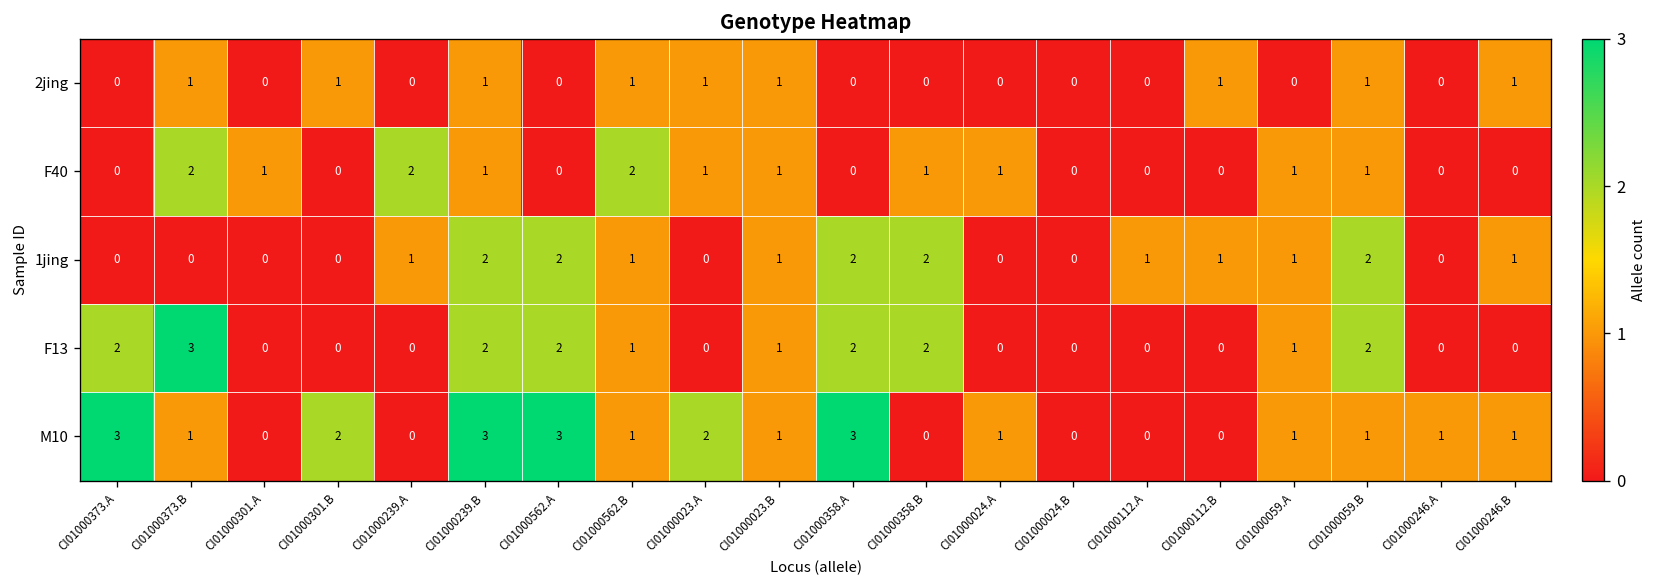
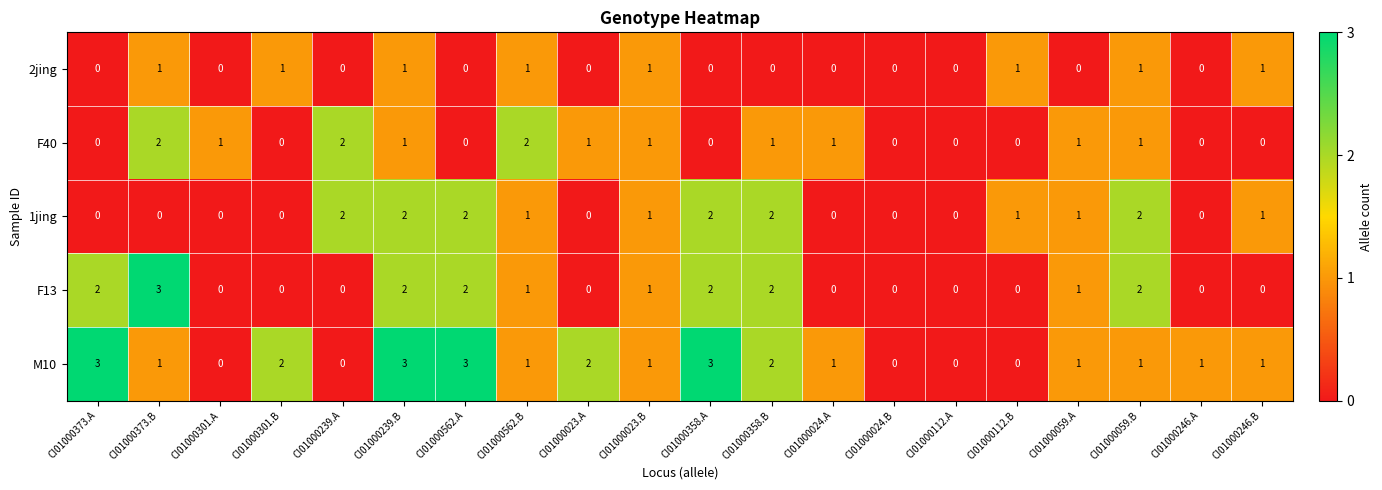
2jing, CI01000023.A: 1 -> 0
1jing, CI01000239.A: 1 -> 2
1jing, CI01000112.A: 1 -> 0
M10, CI01000358.B: 0 -> 2
